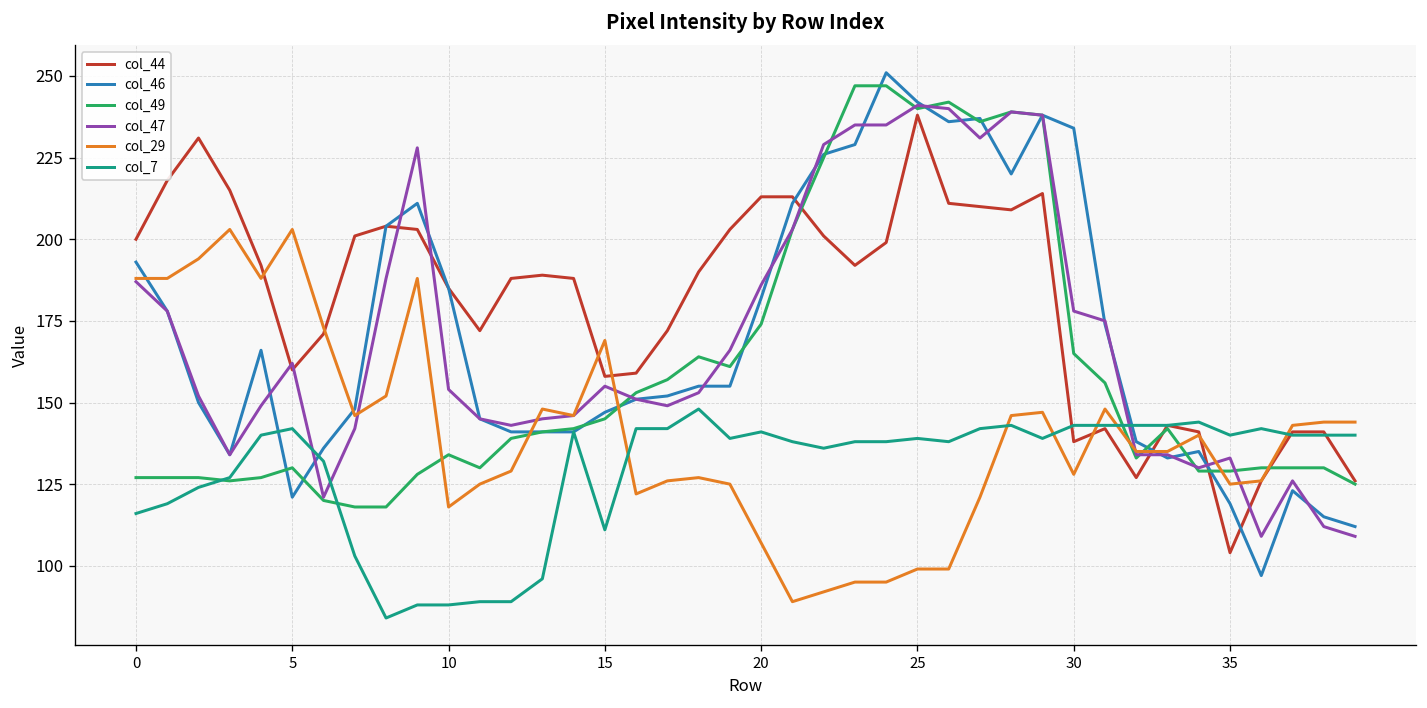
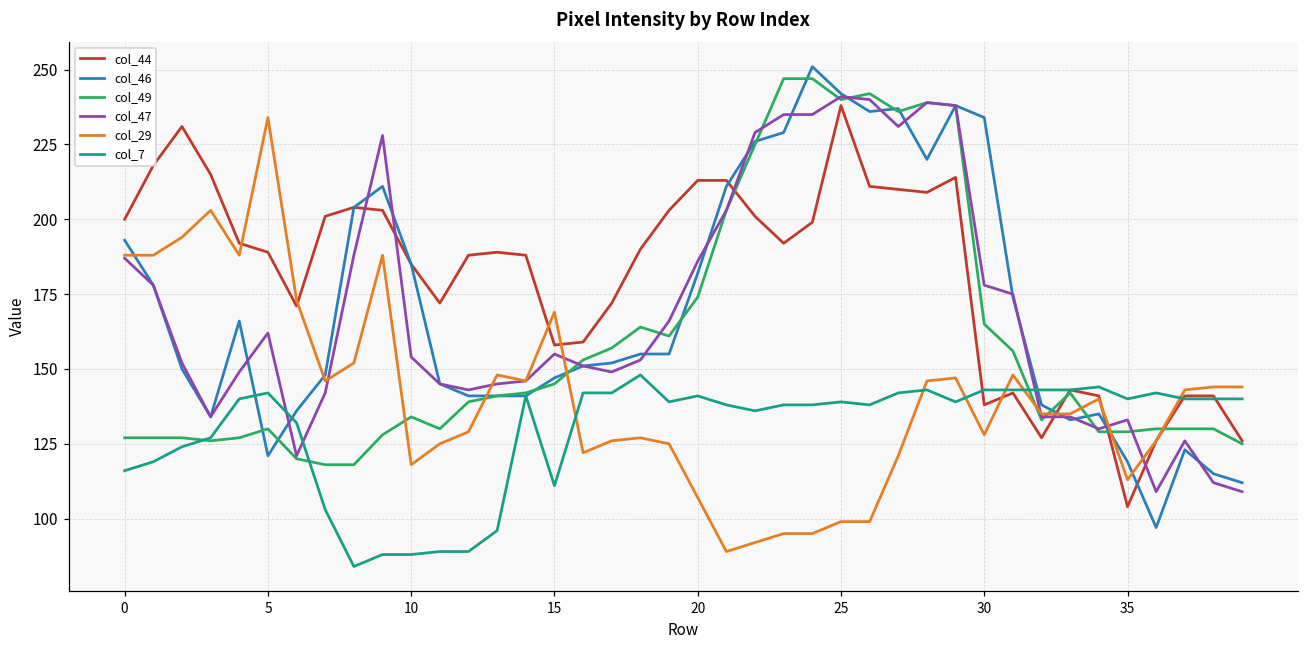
col_44, 5: 160 -> 189
col_29, 5: 203 -> 234
col_29, 35: 125 -> 113
